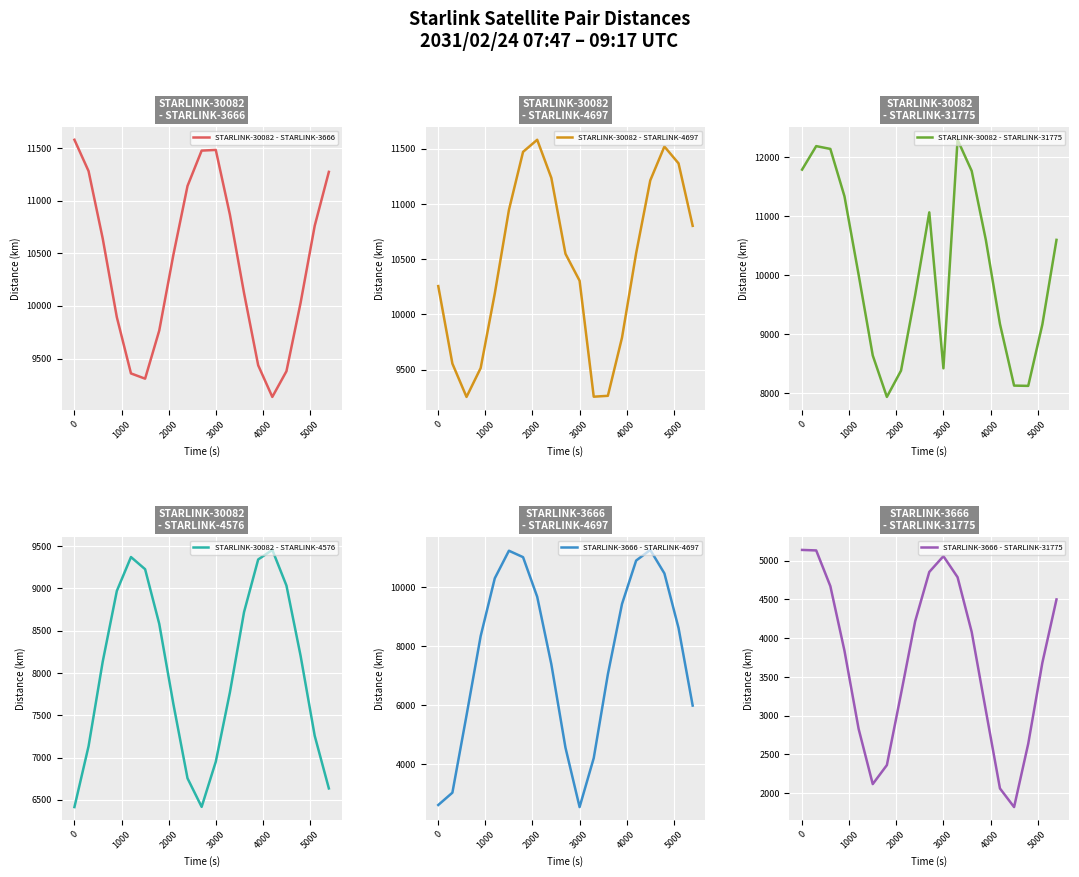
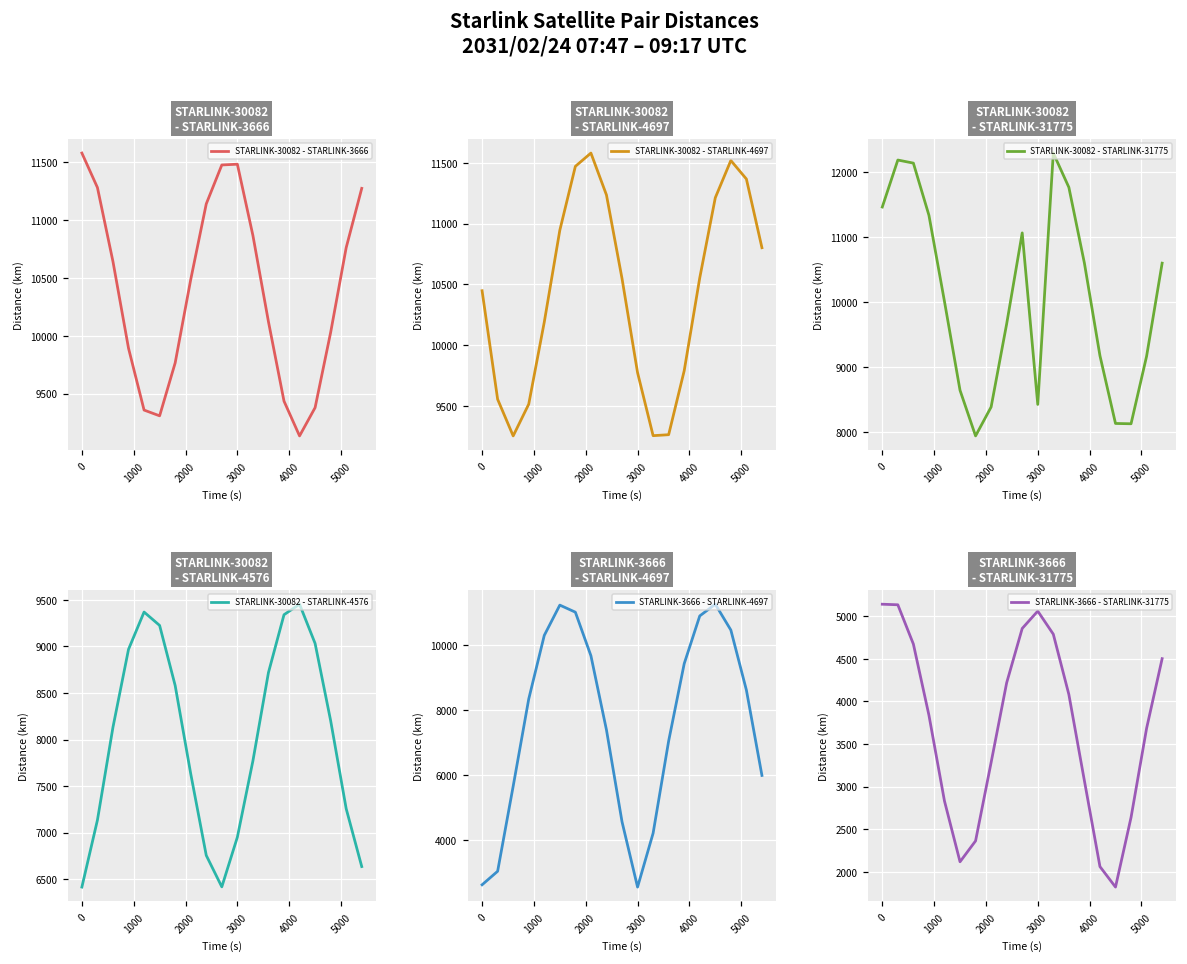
STARLINK-30082 - STARLINK-4697, 0: 10260 -> 10450
STARLINK-30082 - STARLINK-4697, 3000: 10300 -> 9770
STARLINK-30082 - STARLINK-31775, 0: 11800 -> 11500
